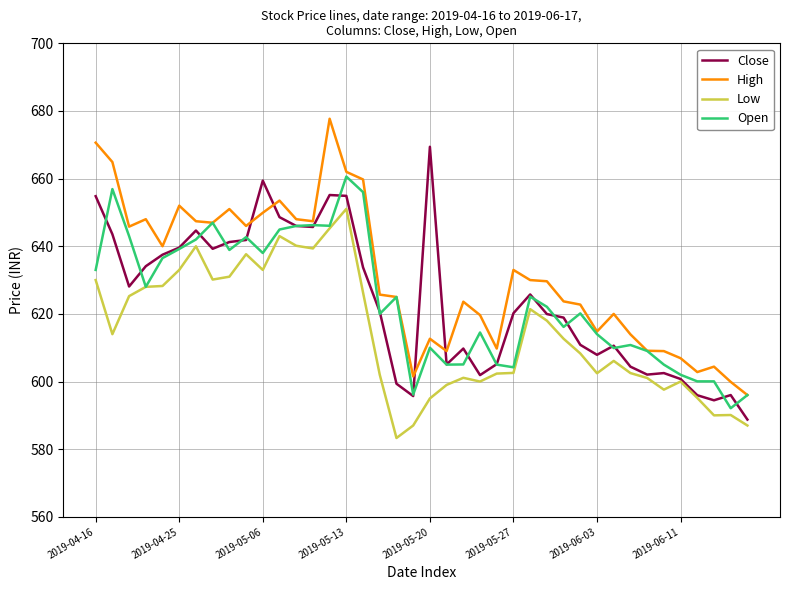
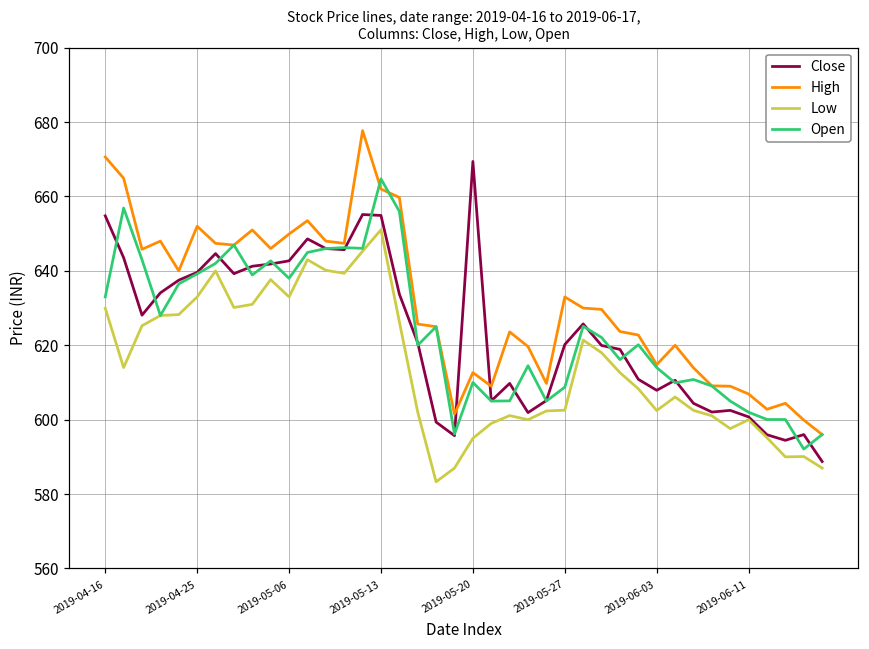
Close, 2019-05-06: 659 -> 643
Open, 2019-05-13: 661 -> 665
Open, 2019-05-27: 604 -> 609
